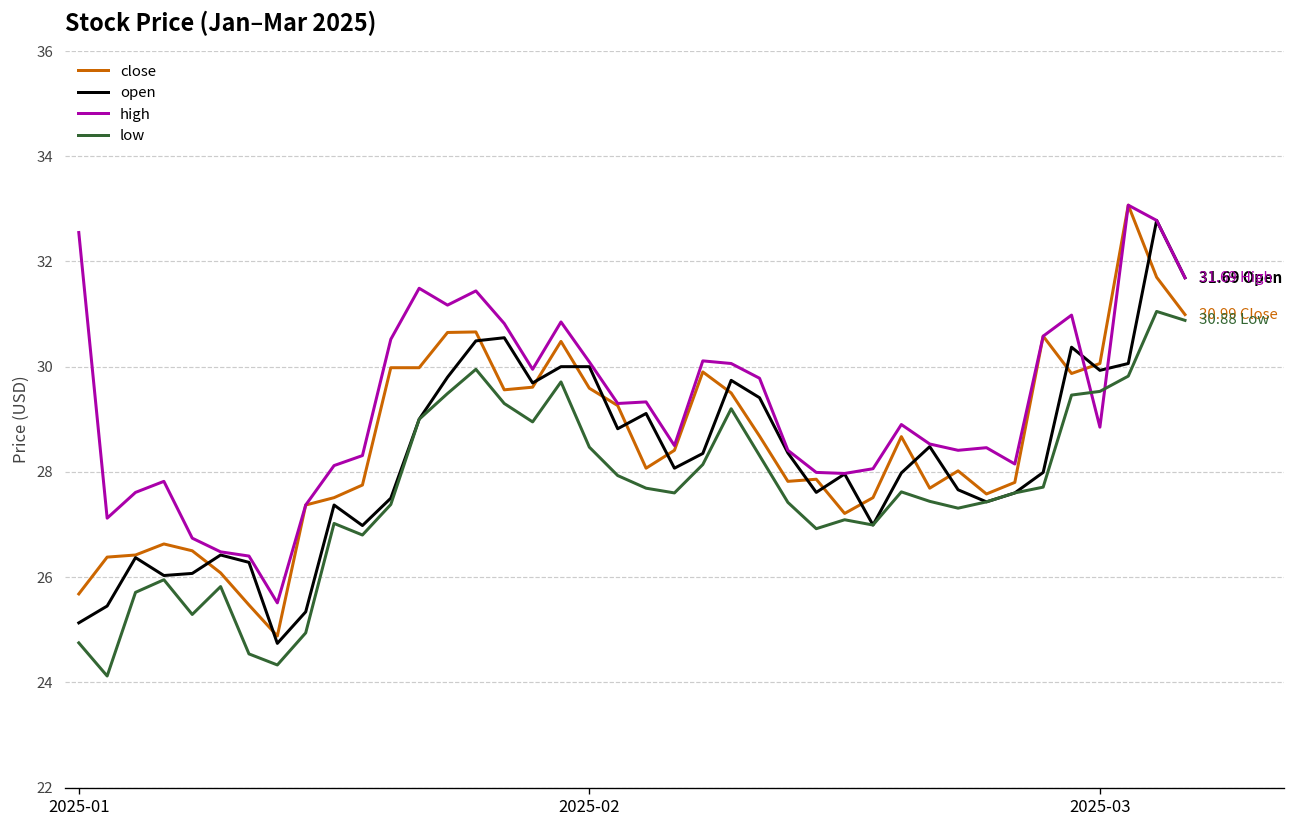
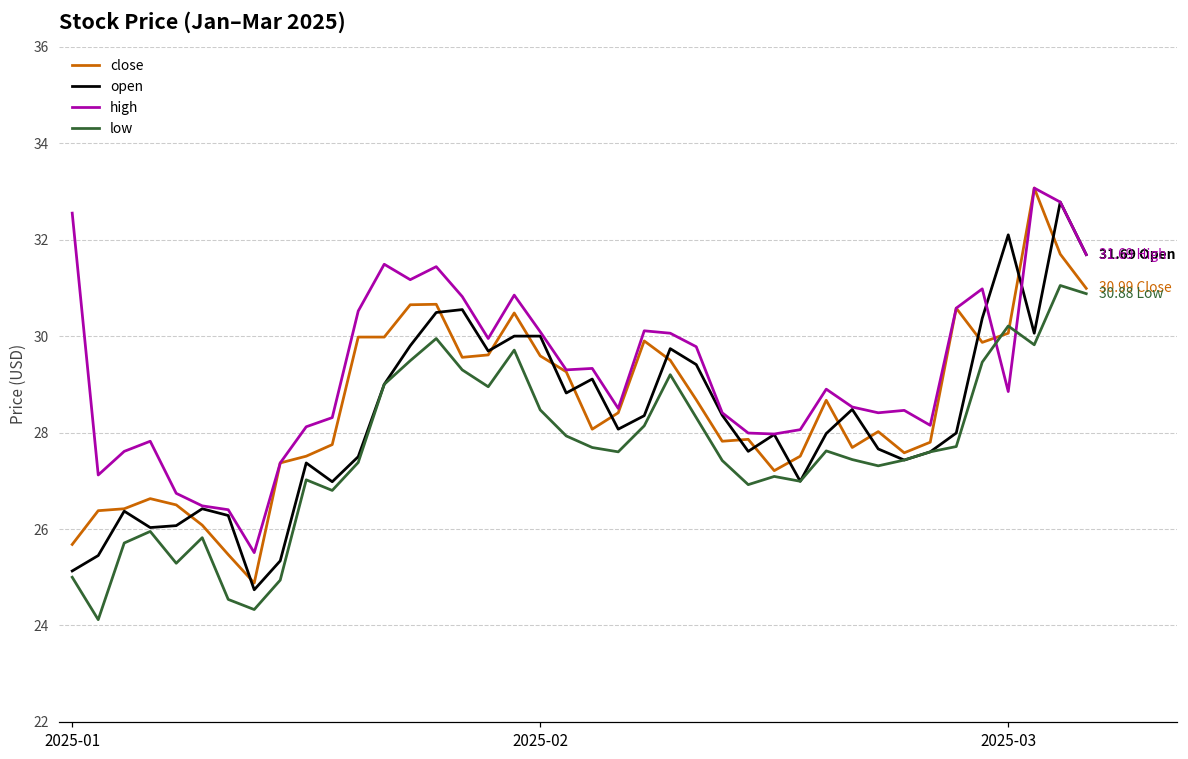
low, 2025-01: 24.8 -> 25.0
open, 2025-03: 29.9 -> 32.1
low, 2025-03: 29.5 -> 30.2
